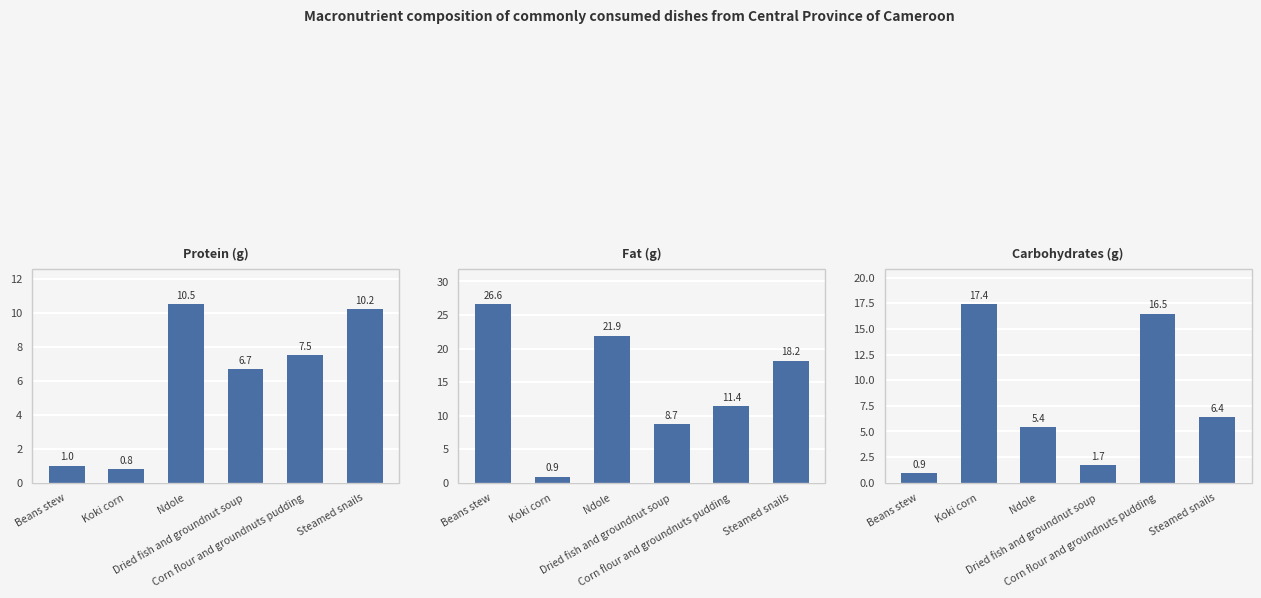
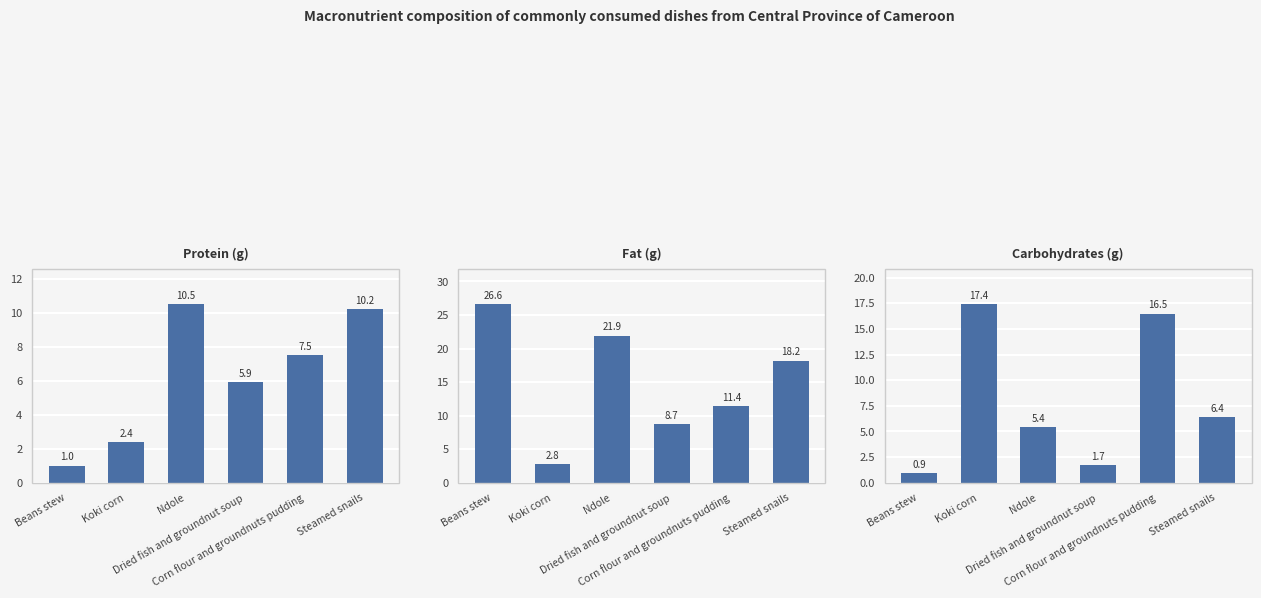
Protein (g), Koki corn: 0.8 -> 2.4
Protein (g), Dried fish and groundnut soup: 6.7 -> 5.9
Fat (g), Koki corn: 0.9 -> 2.8
